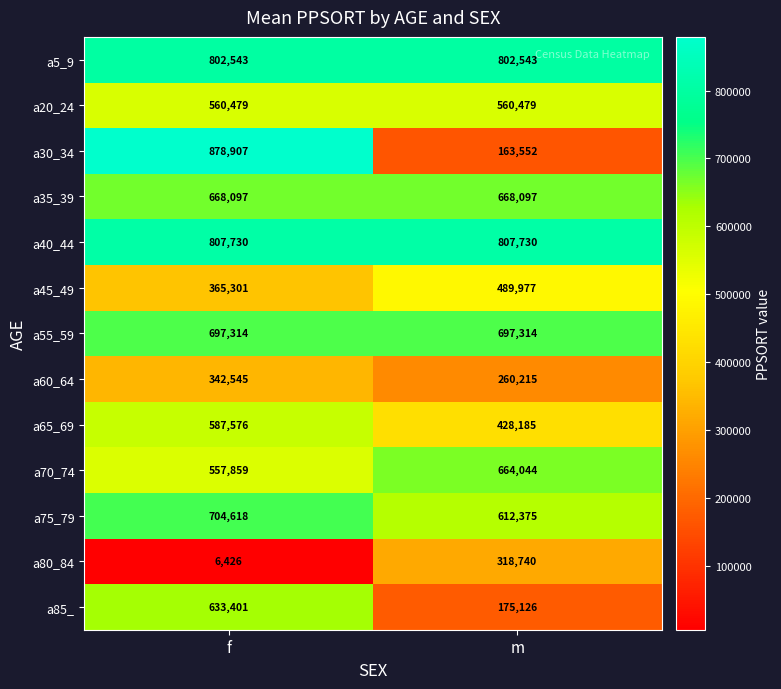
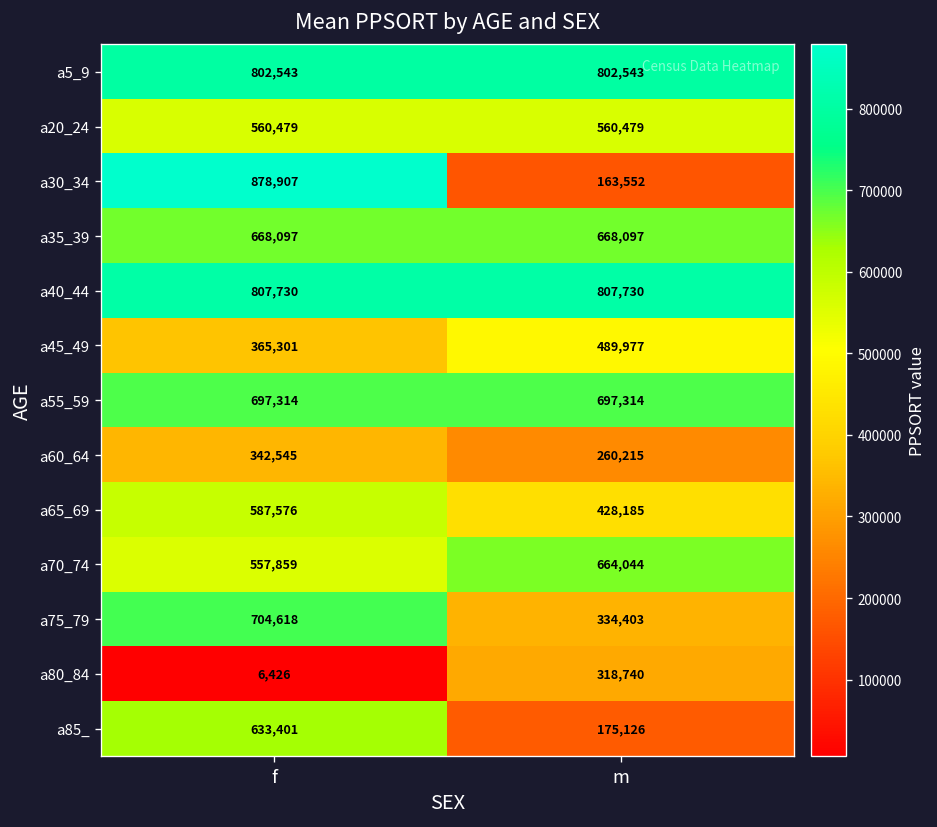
a75_79, m: 612,375 -> 334,403
